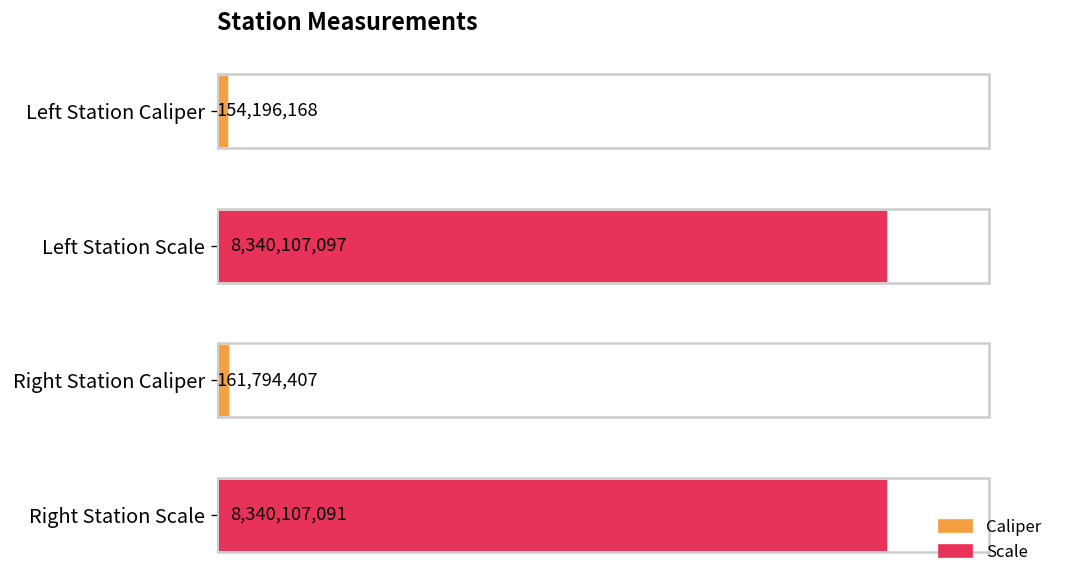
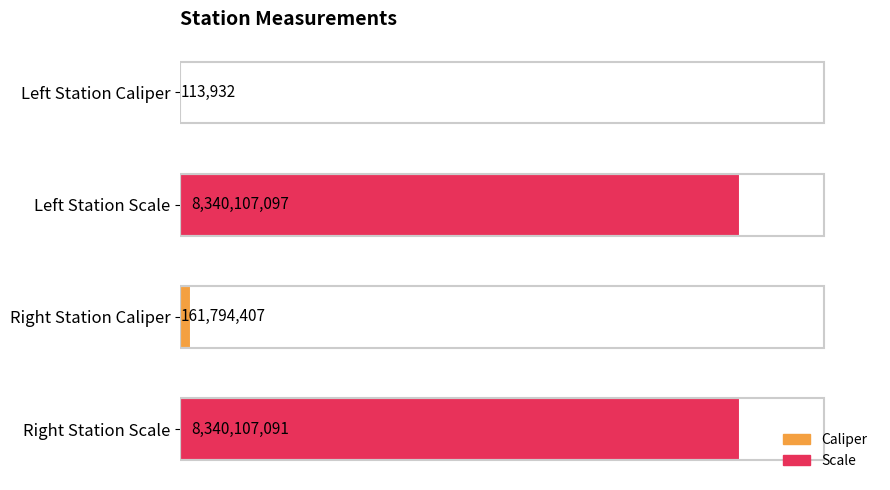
Left Station Caliper: 154,196,168 -> 113,932
